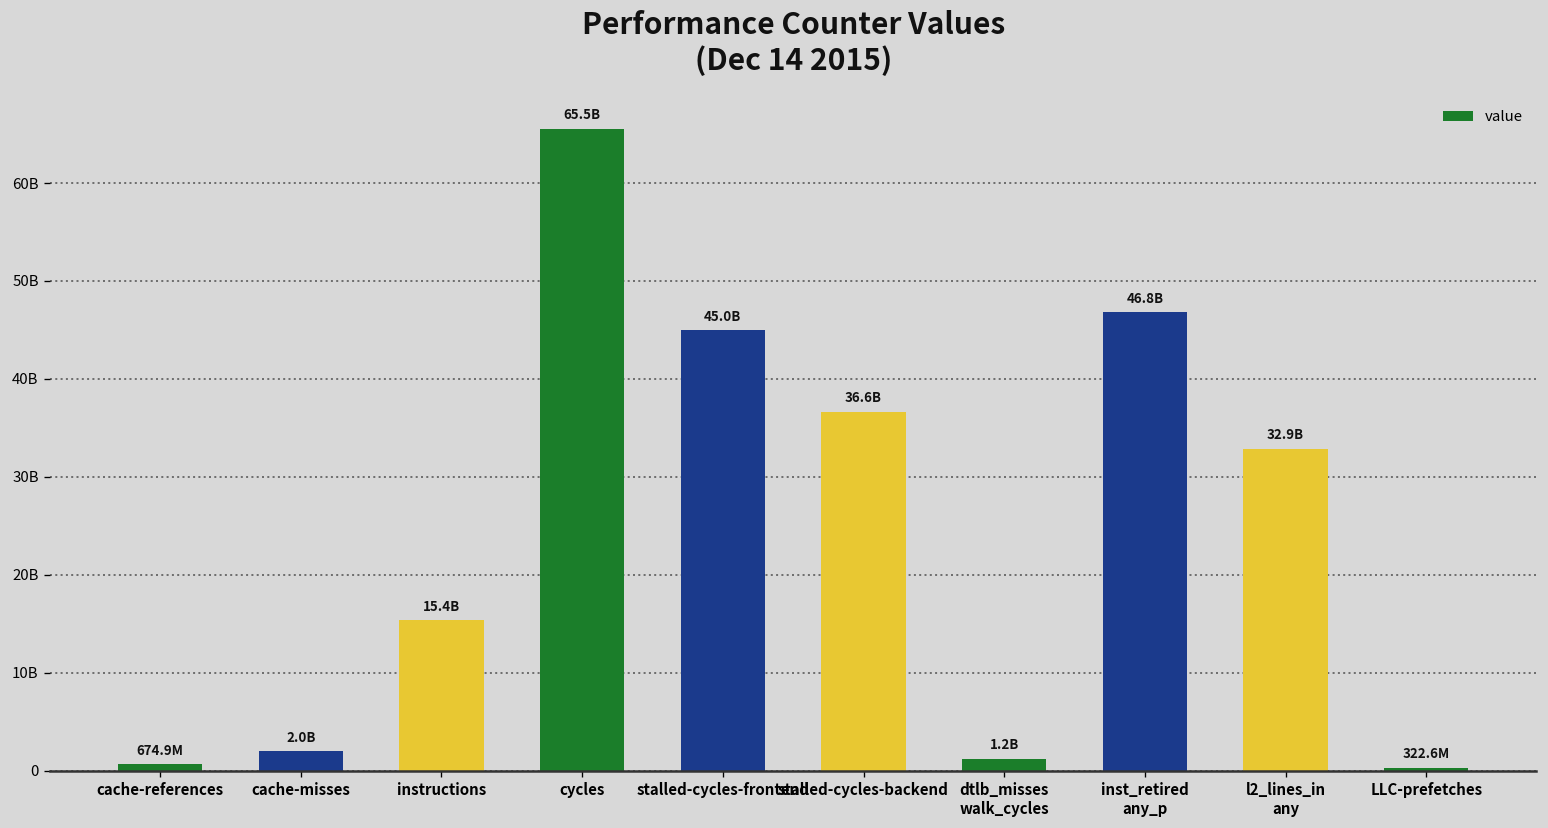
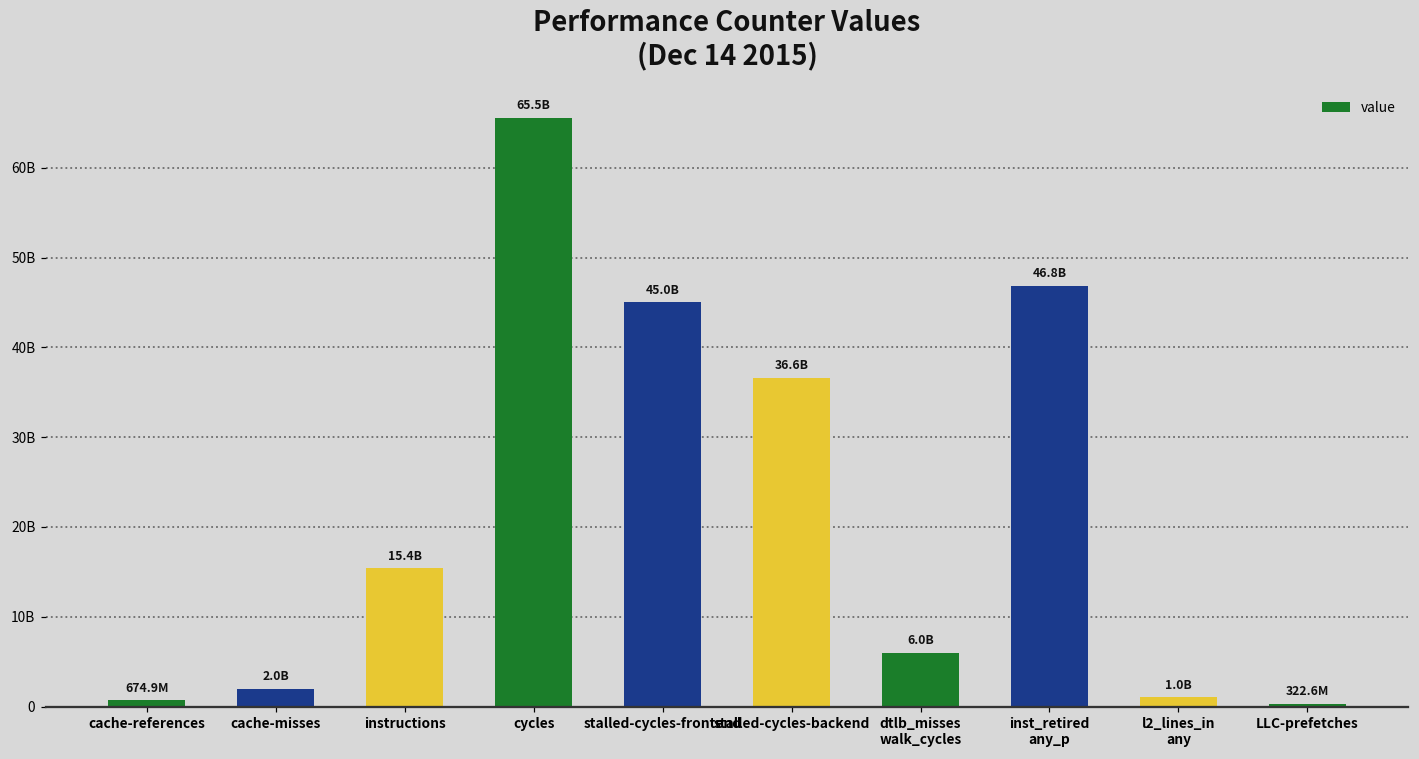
dtlb_misses walk_cycles: 1.2B -> 6.0B
l2_lines_in any: 32.9B -> 1.0B
